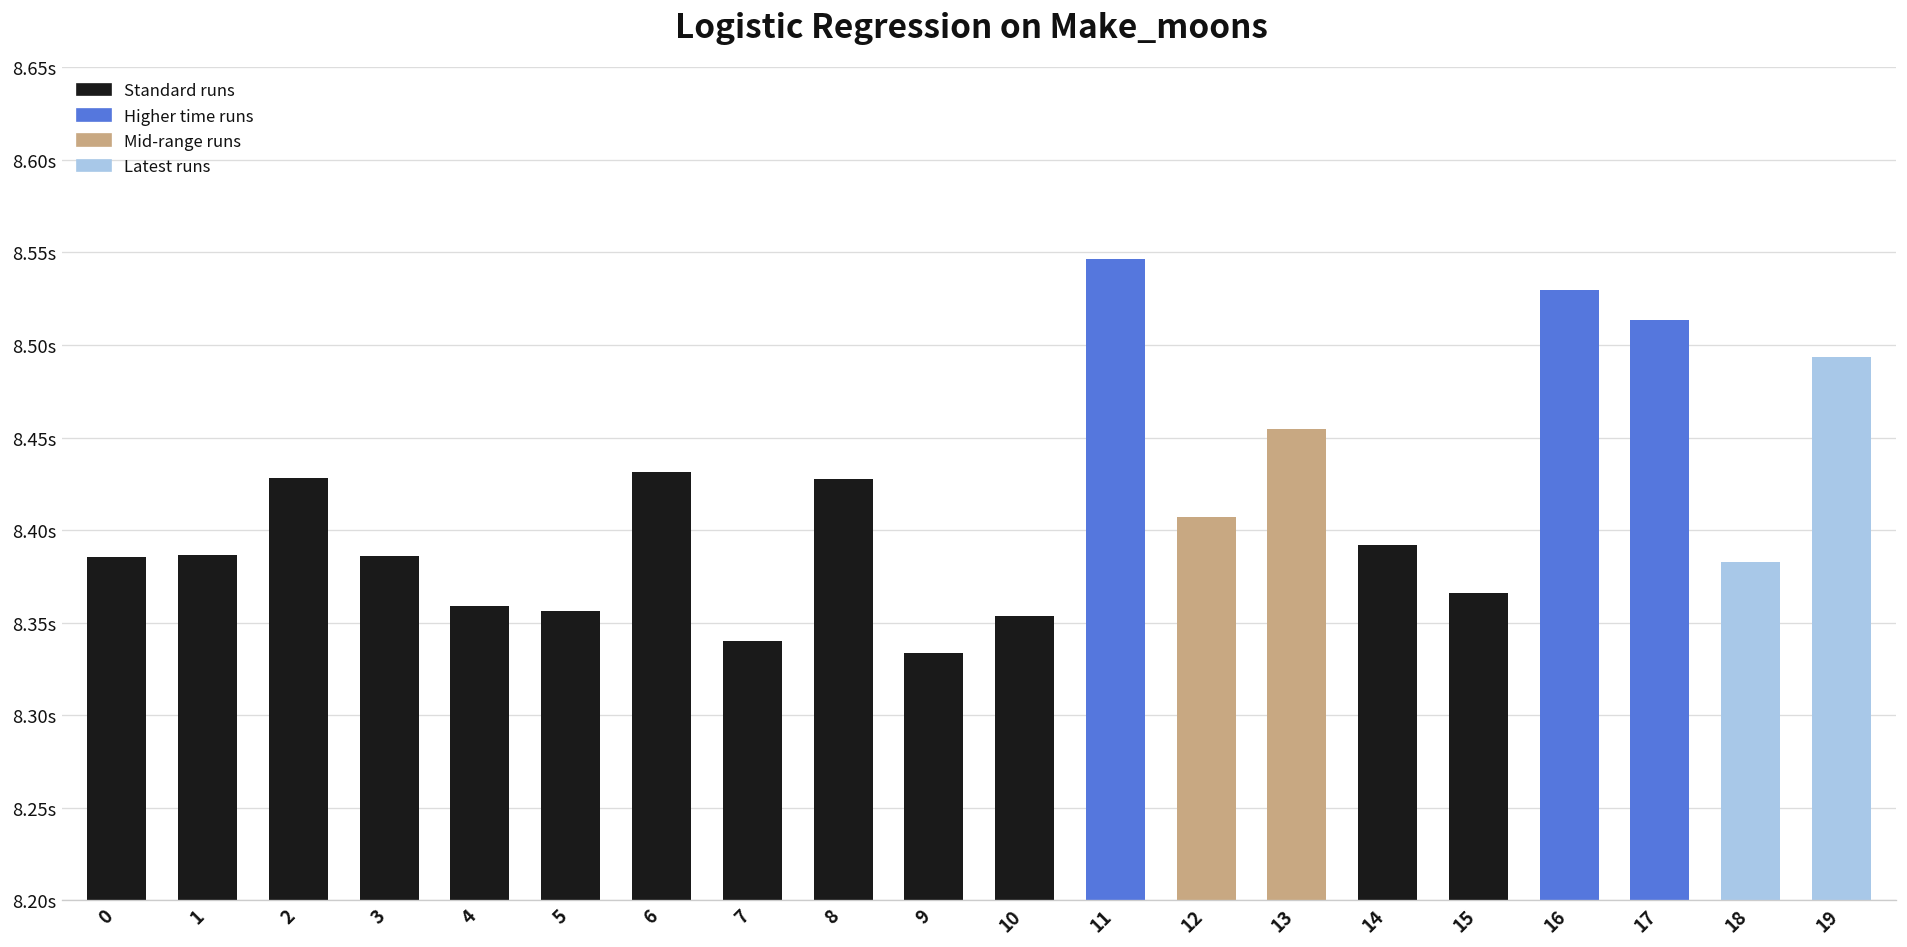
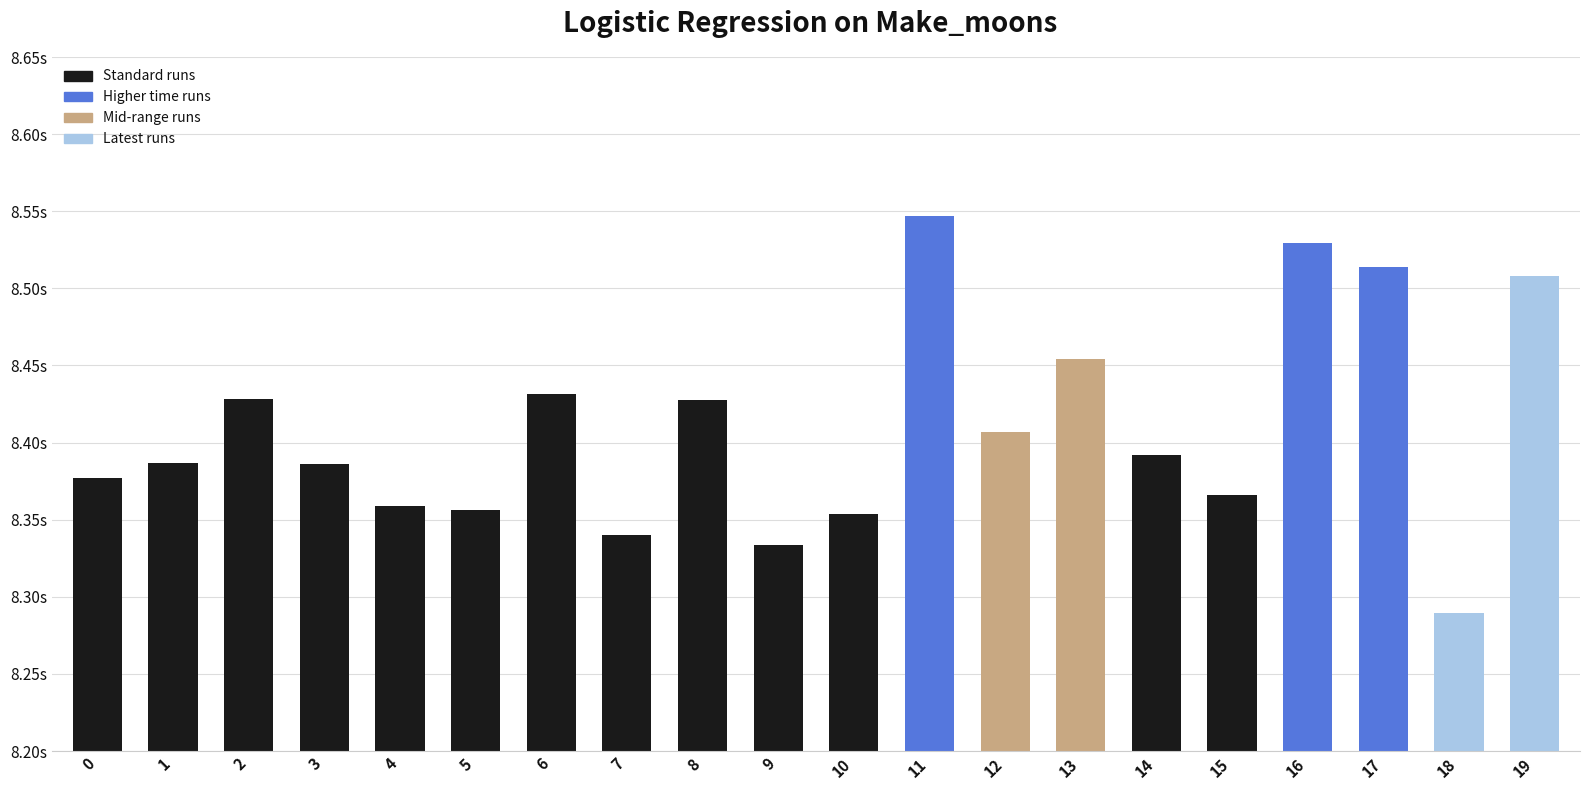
0: 8.386s -> 8.377s
18: 8.383s -> 8.289s
19: 8.493s -> 8.508s
